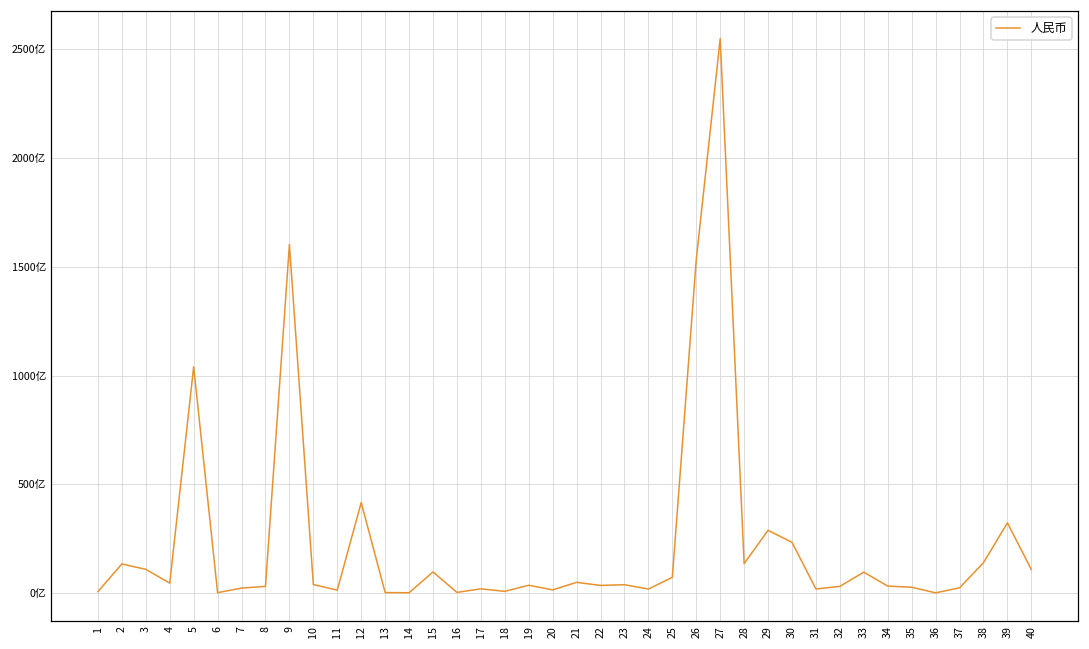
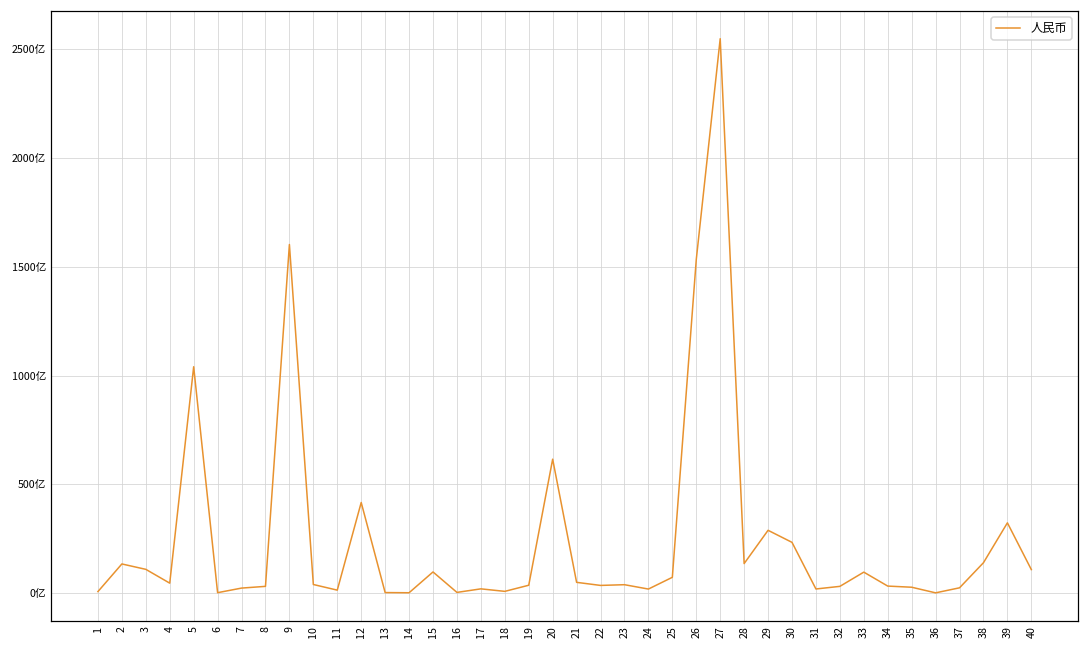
20: 10亿 -> 620亿
